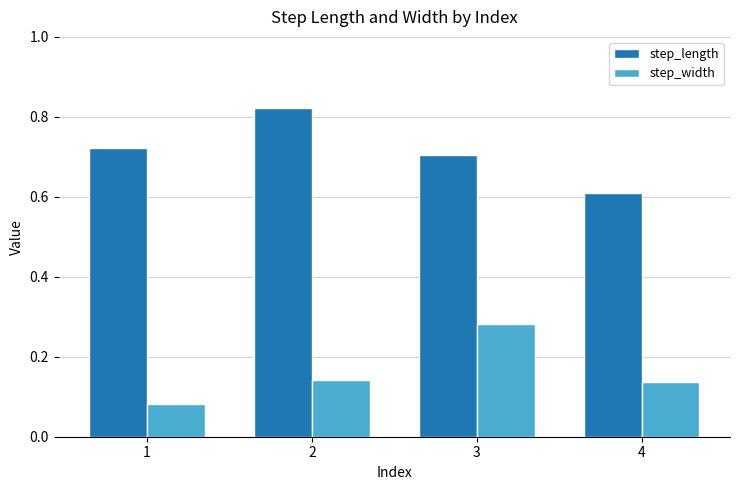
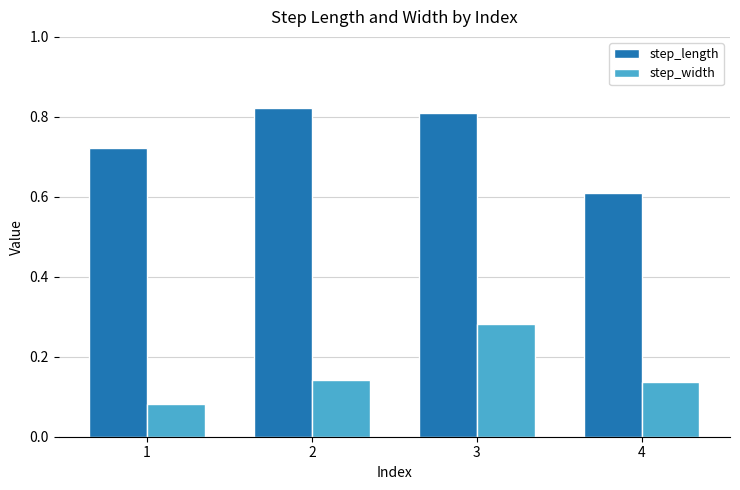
step_length, 3: 0.71 -> 0.81
